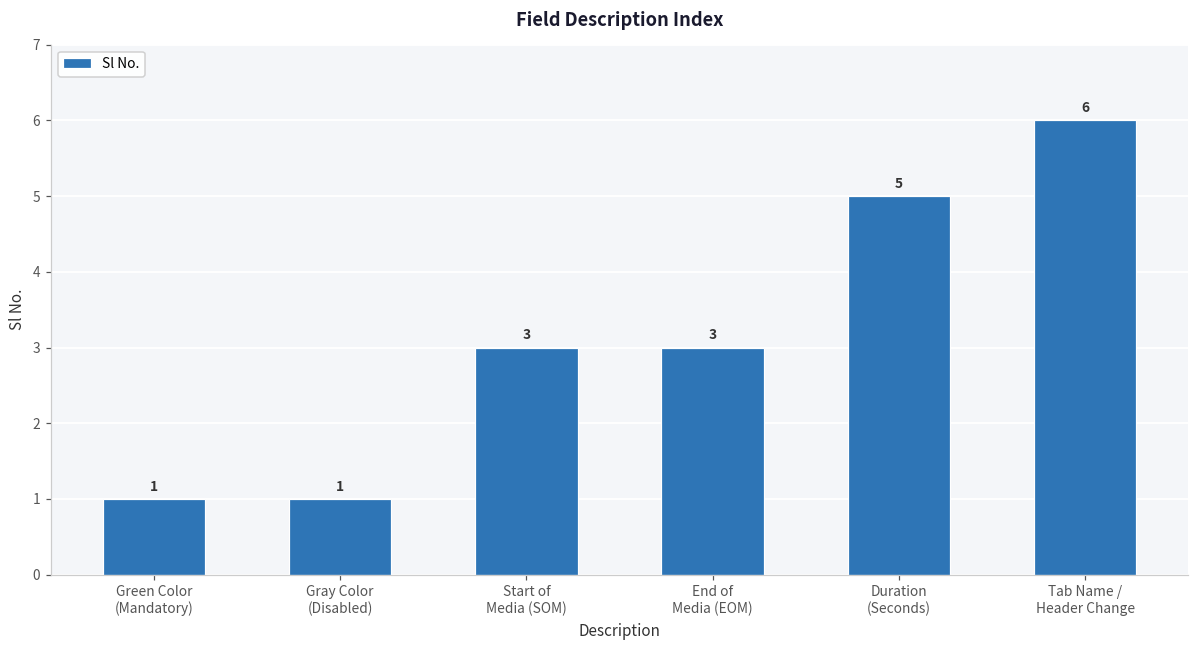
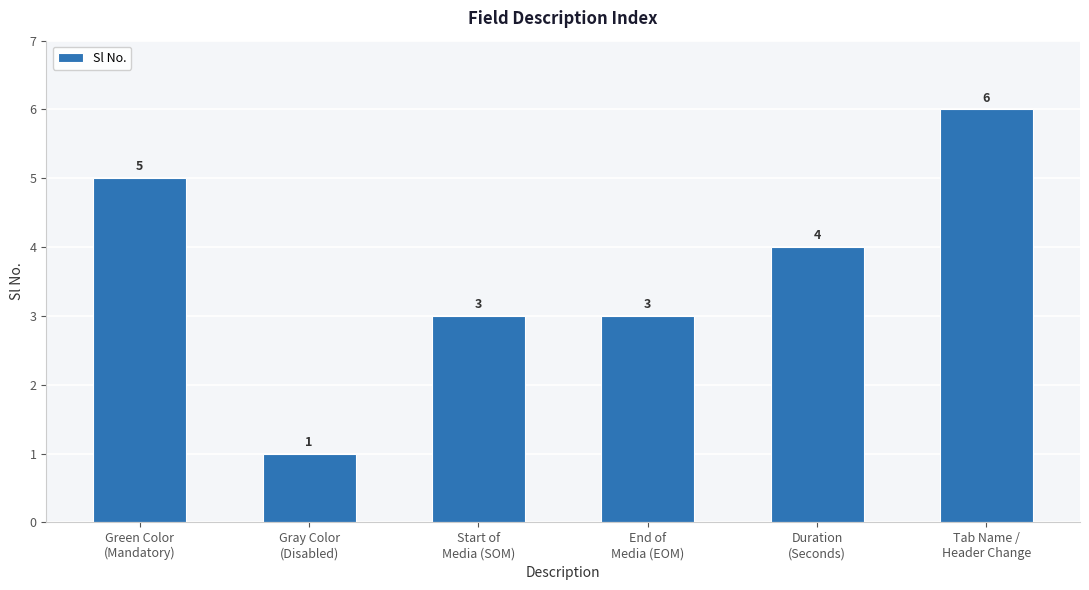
Green Color (Mandatory): 1 -> 5
Duration (Seconds): 5 -> 4
